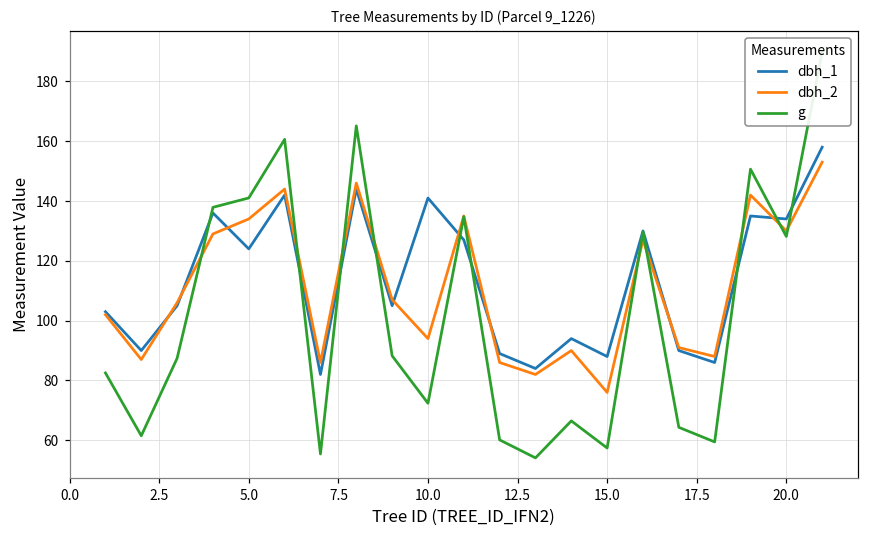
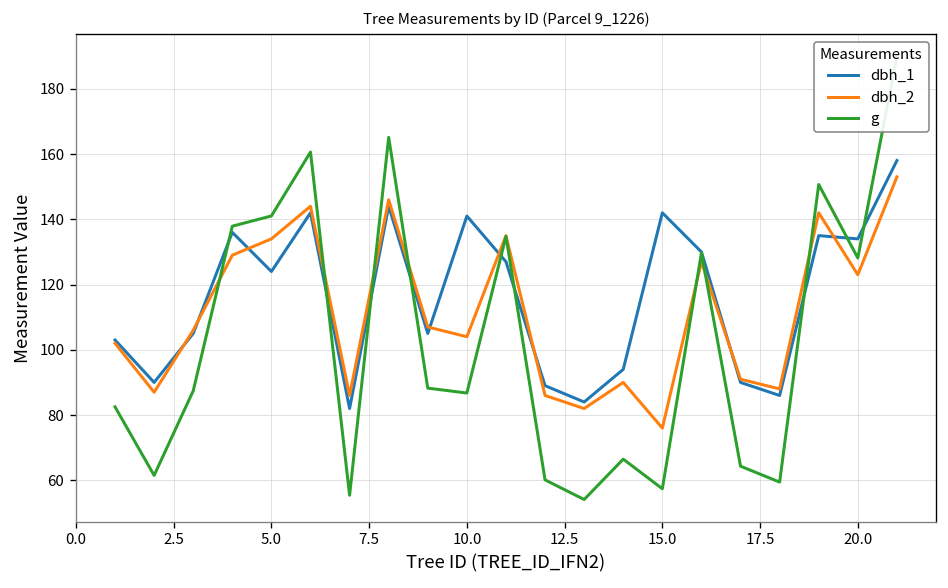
dbh_2, 10.0: 94 -> 104
g, 10.0: 72 -> 87
dbh_1, 15.0: 88 -> 142
dbh_2, 20.0: 130 -> 123
